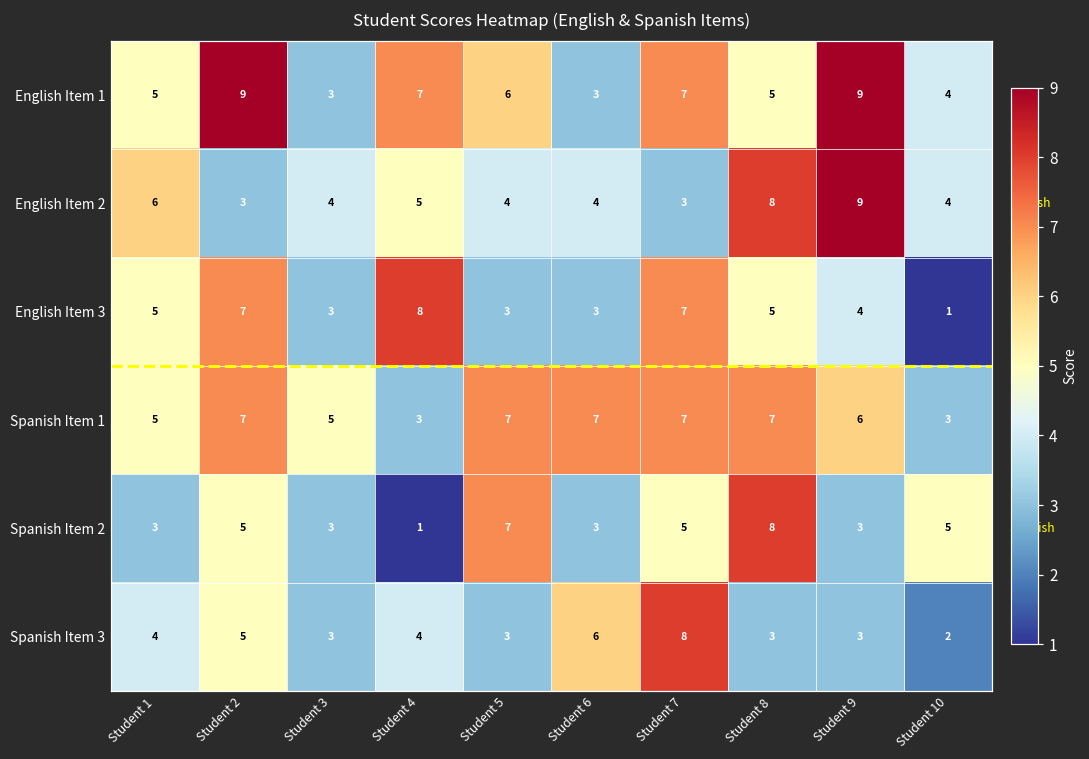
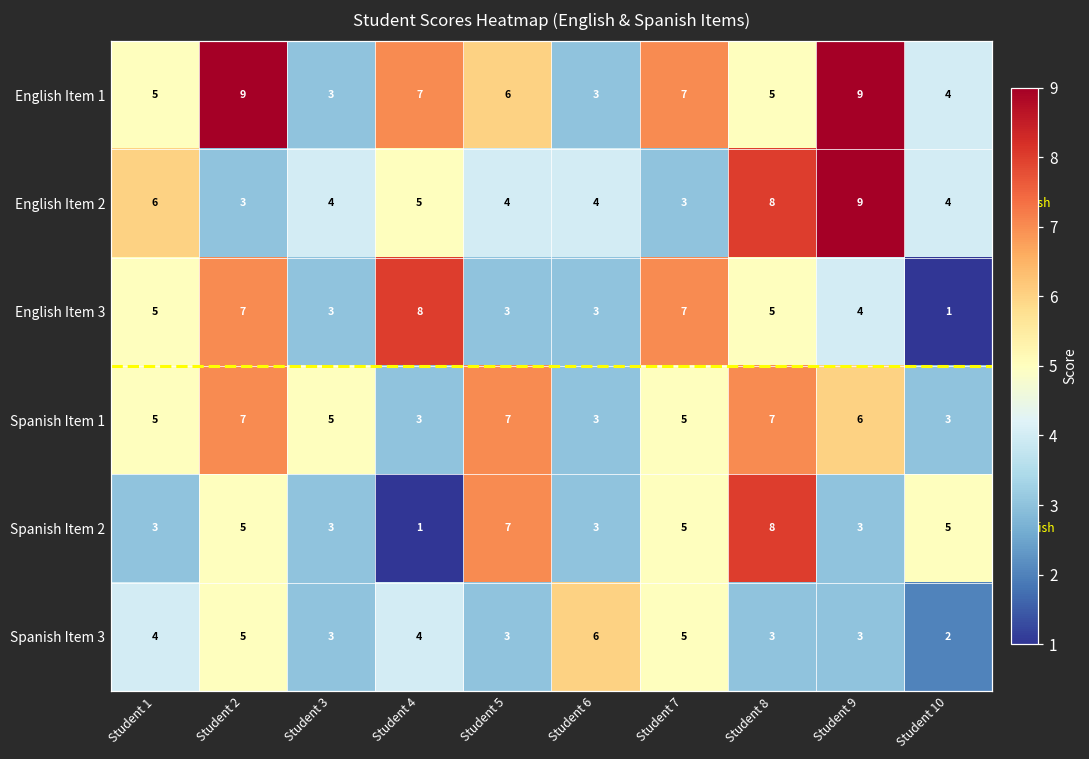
Spanish Item 1, Student 6: 7 -> 3
Spanish Item 1, Student 7: 7 -> 5
Spanish Item 3, Student 7: 8 -> 5
